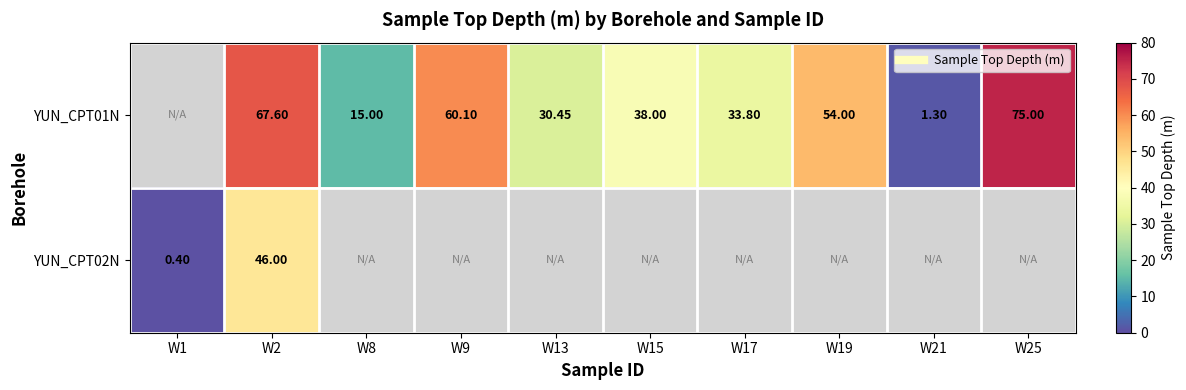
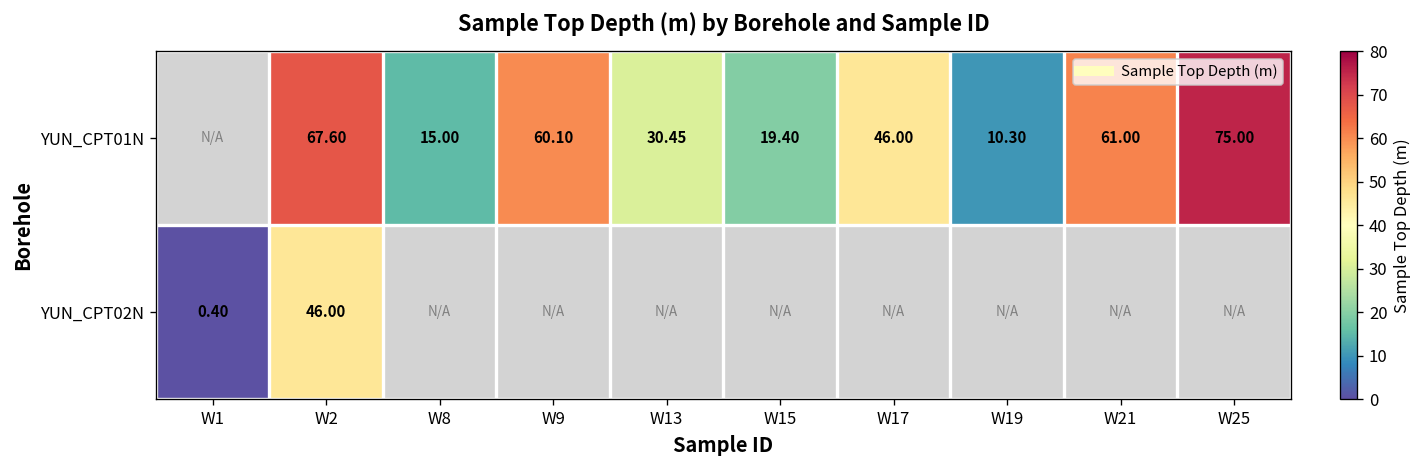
YUN_CPT01N, W15: 38.00 -> 19.40
YUN_CPT01N, W17: 33.80 -> 46.00
YUN_CPT01N, W19: 54.00 -> 10.30
YUN_CPT01N, W21: 1.30 -> 61.00
